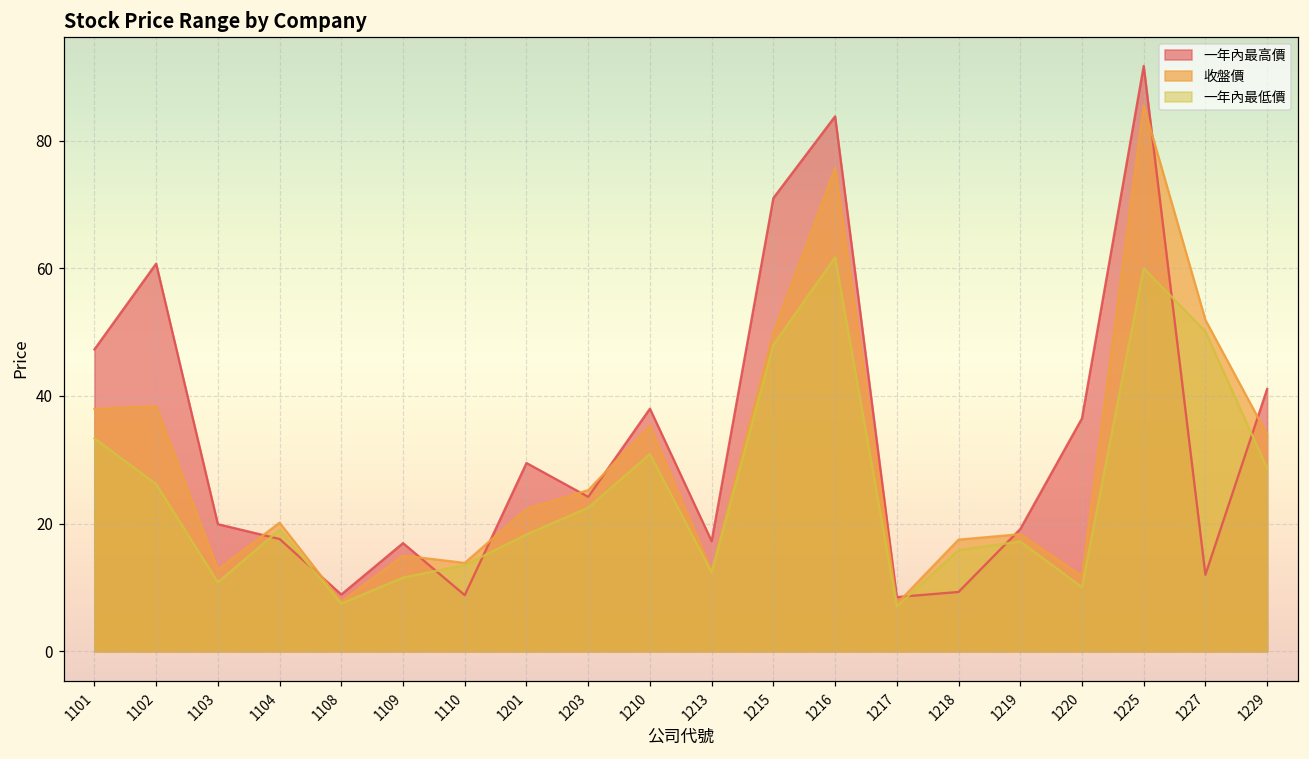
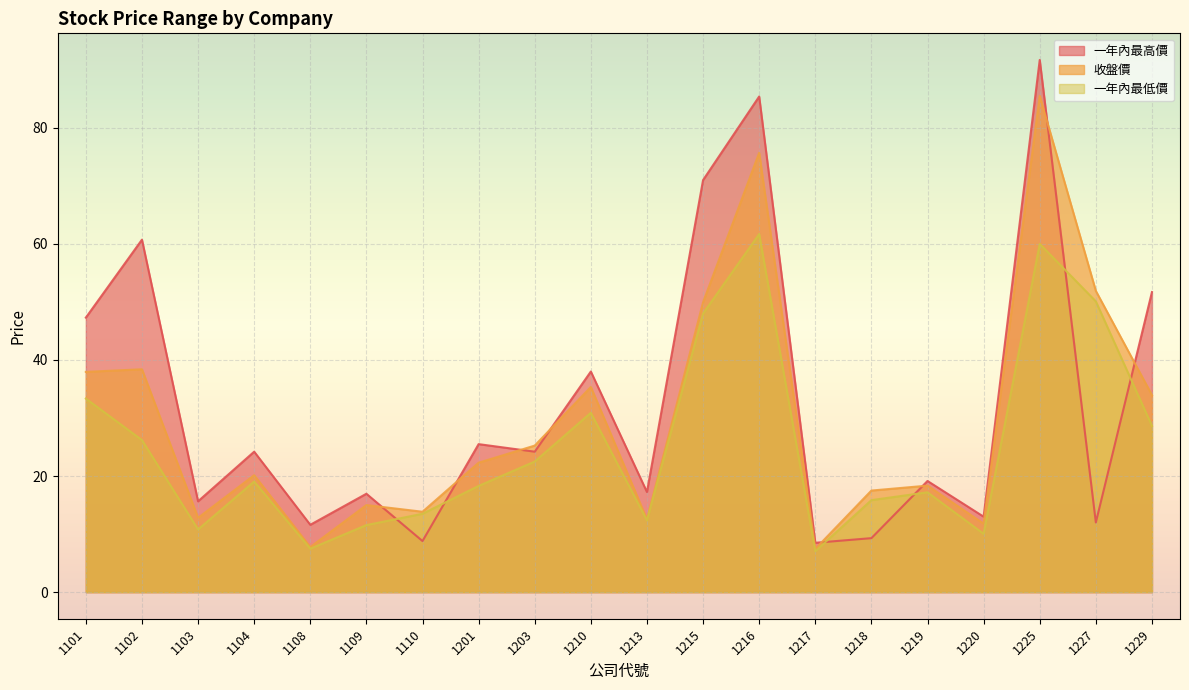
一年內最高價, 1103: 20 -> 16
一年內最高價, 1104: 18 -> 24
一年內最高價, 1108: 9 -> 12
一年內最高價, 1201: 30 -> 26
一年內最高價, 1216: 84 -> 85
一年內最高價, 1220: 37 -> 13
一年內最高價, 1229: 41 -> 52
